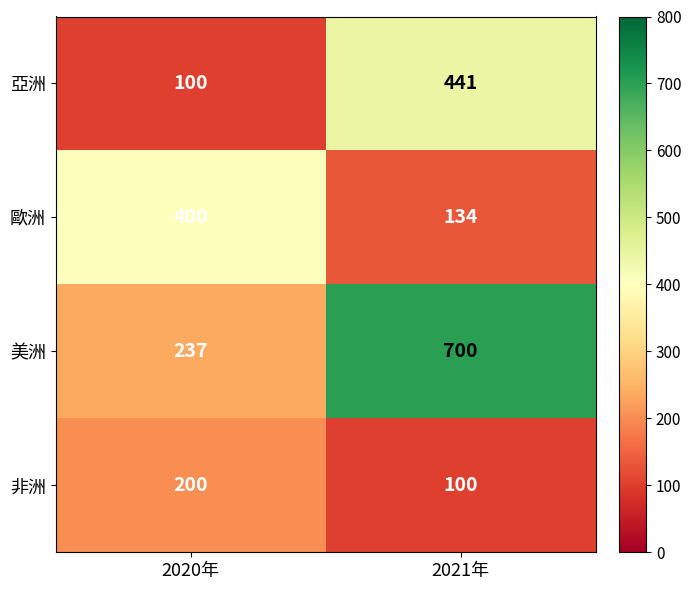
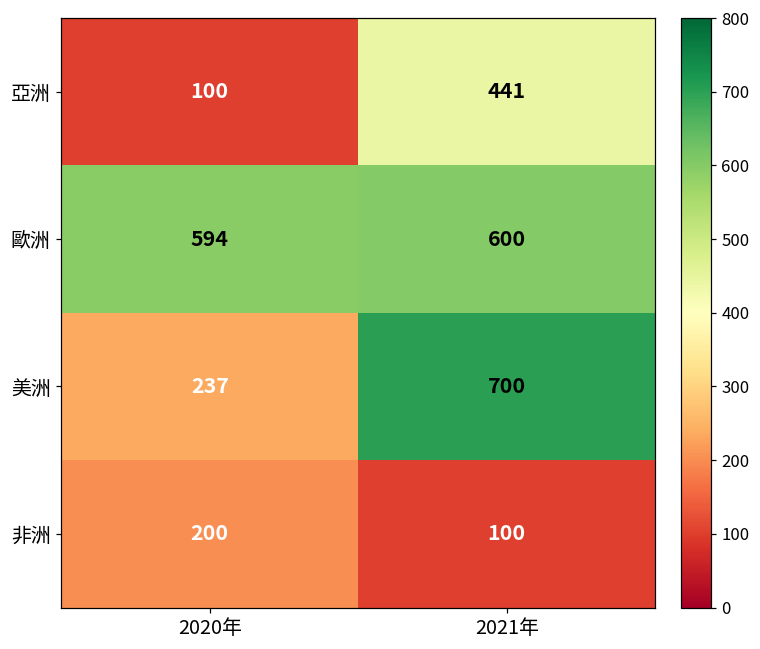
歐洲, 2020年: 400 -> 594
歐洲, 2021年: 134 -> 600
